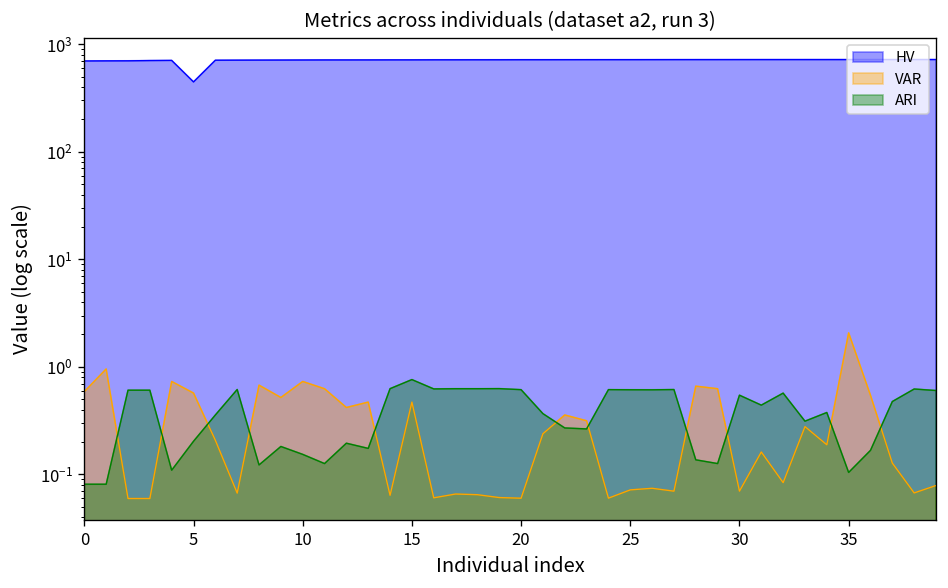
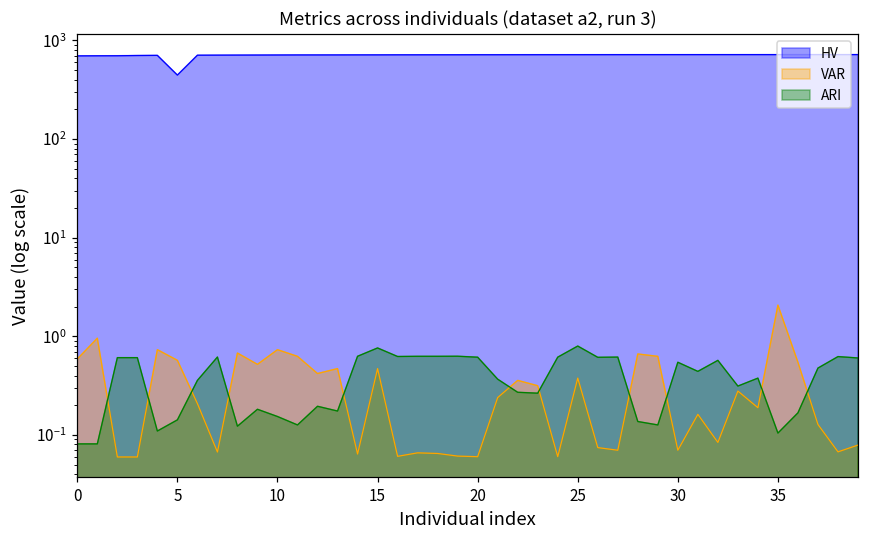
ARI, 5: 0.20 -> 0.14
VAR, 25: 0.07 -> 0.38
ARI, 25: 0.6 -> 0.8
